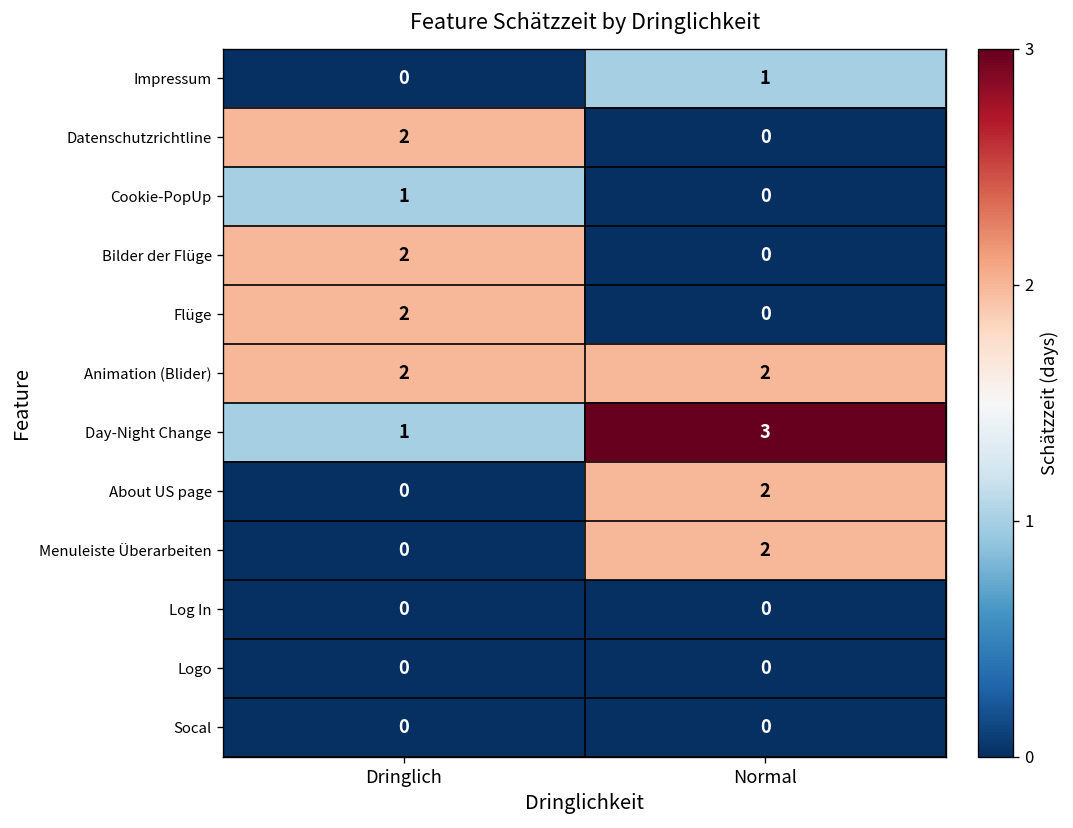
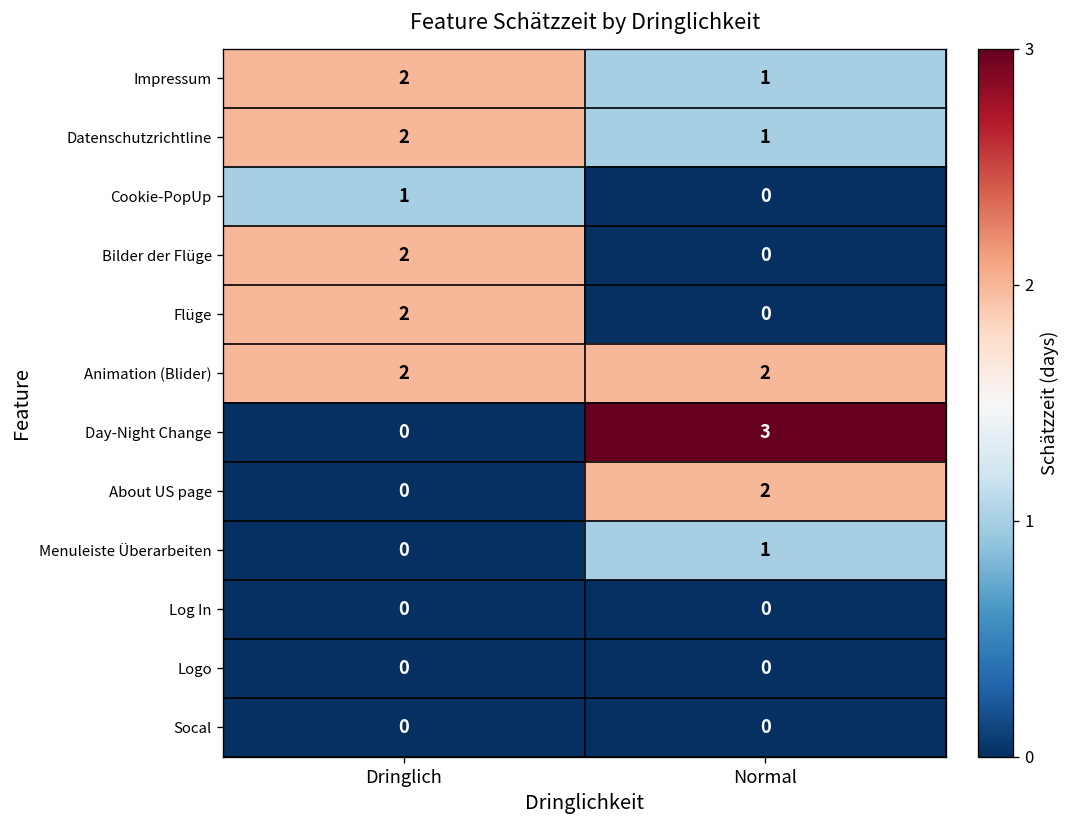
Impressum, Dringlich: 0 -> 2
Datenschutzrichtline, Normal: 0 -> 1
Day-Night Change, Dringlich: 1 -> 0
Menuleiste Überarbeiten, Normal: 2 -> 1
